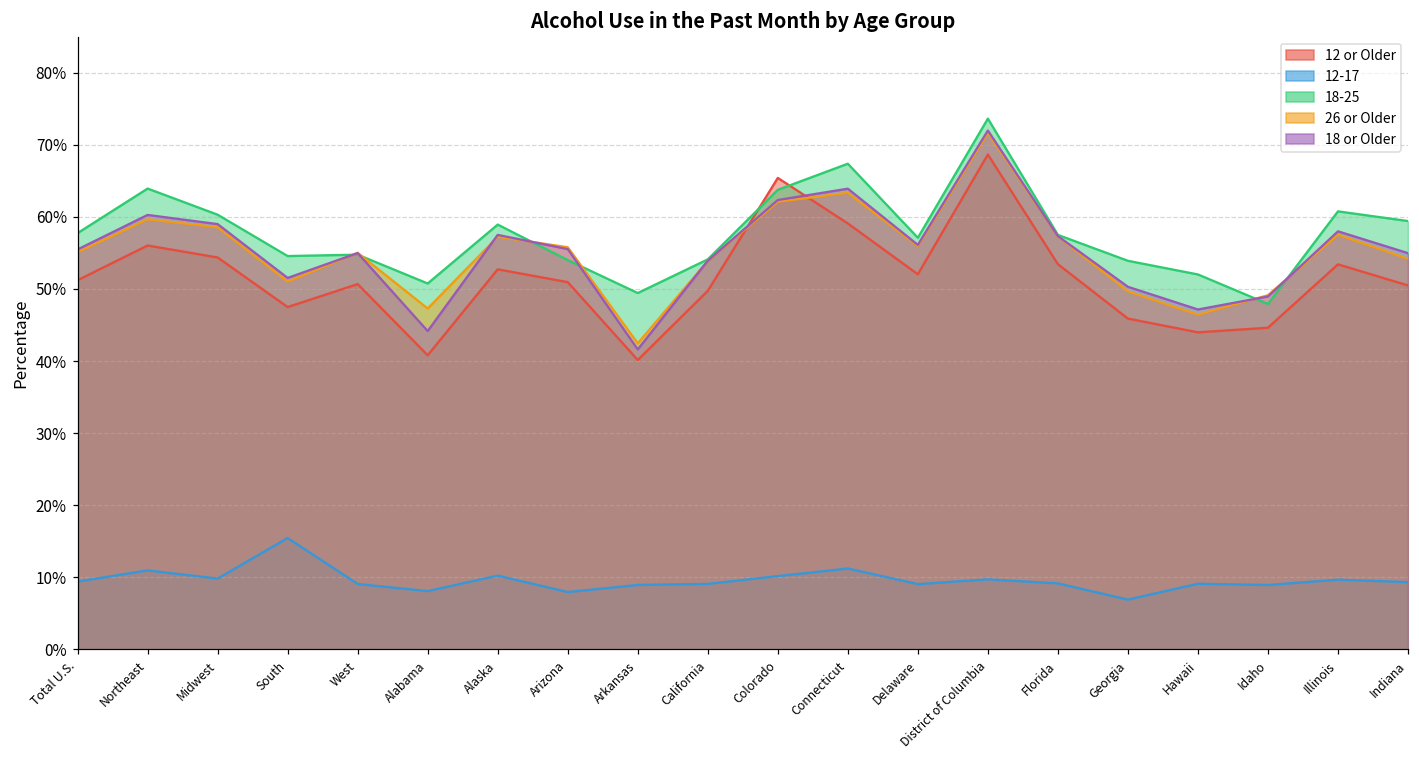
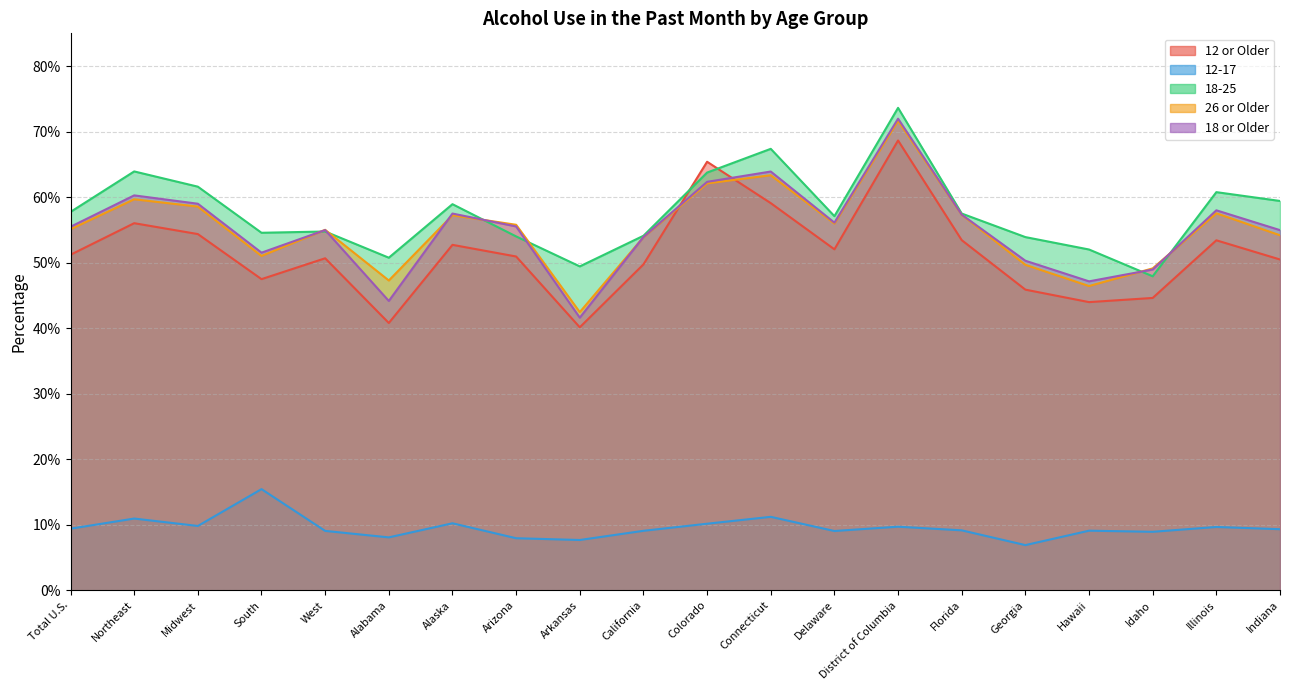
18-25, Midwest: 60% -> 62%
12-17, Arkansas: 9% -> 8%
